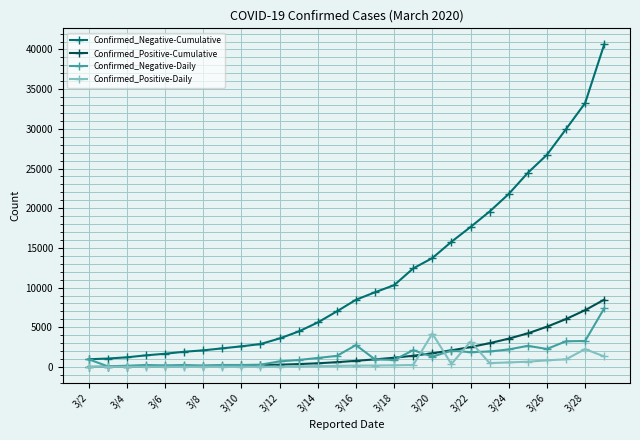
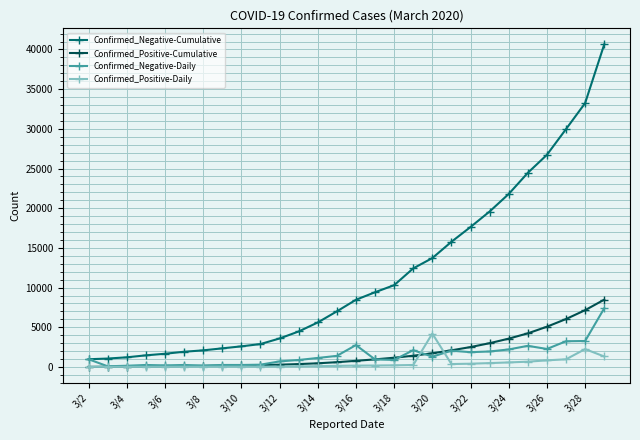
Confirmed_Positive-Daily, 3/22: 3000 -> 0
